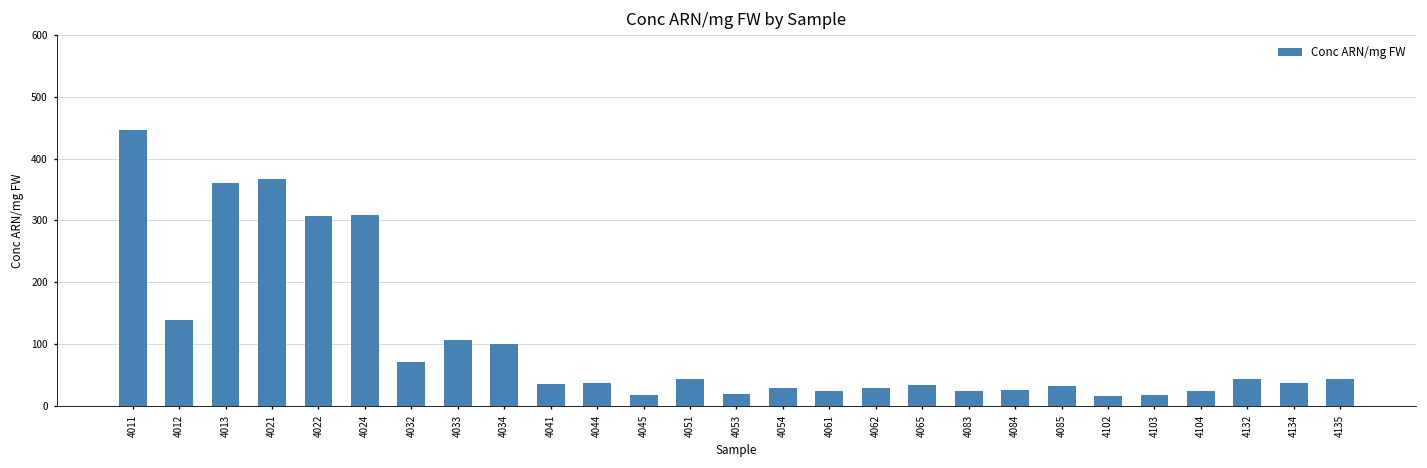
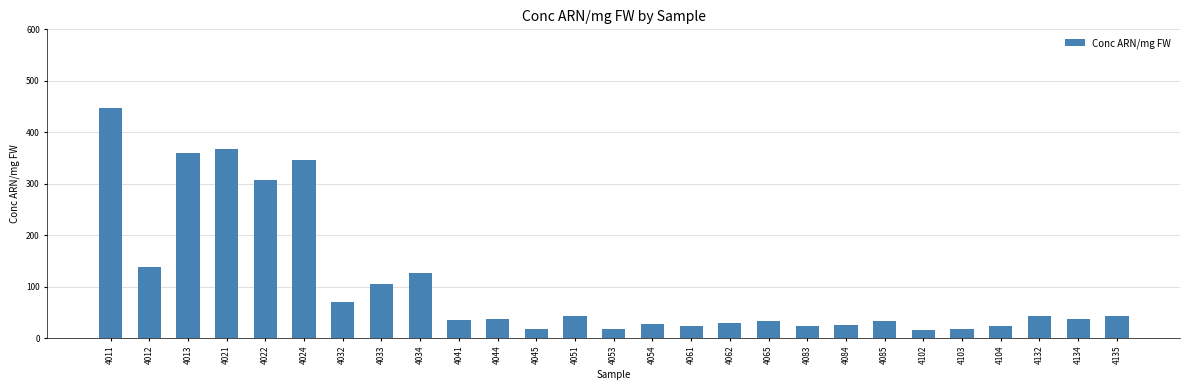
4024: 310 -> 350
4034: 100 -> 130
